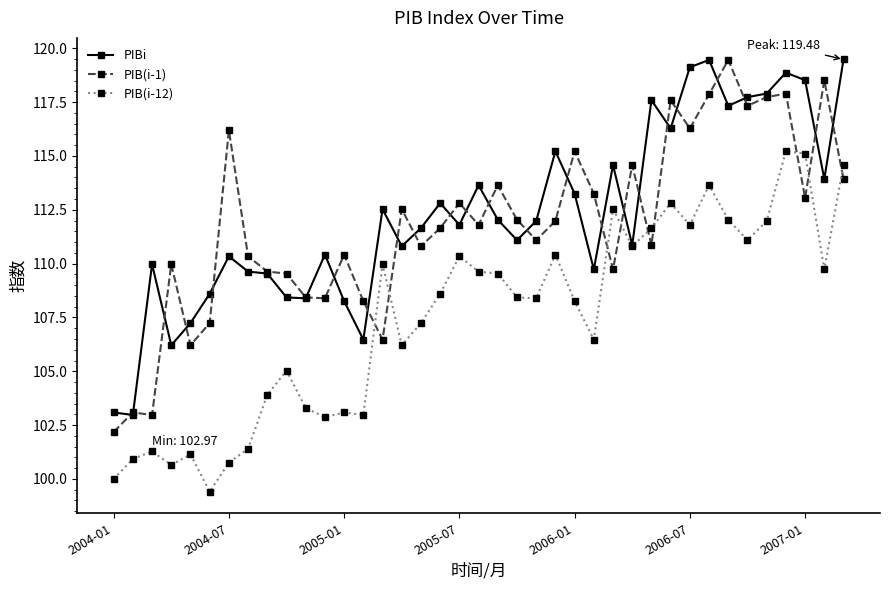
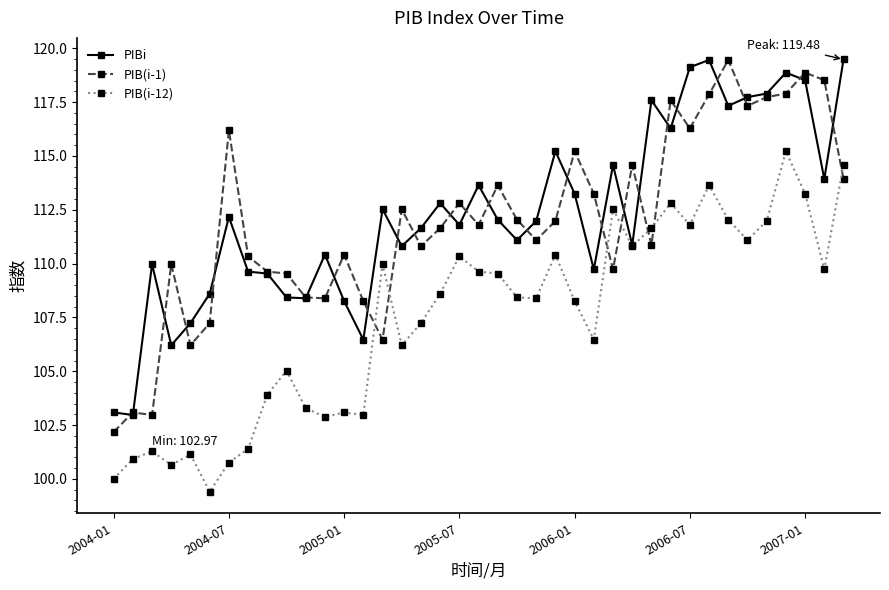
PIBi, 2004-07: 110.3 -> 112.2
PIB(i-1), 2007-01: 113.1 -> 118.9
PIB(i-12), 2007-01: 115.1 -> 113.3
